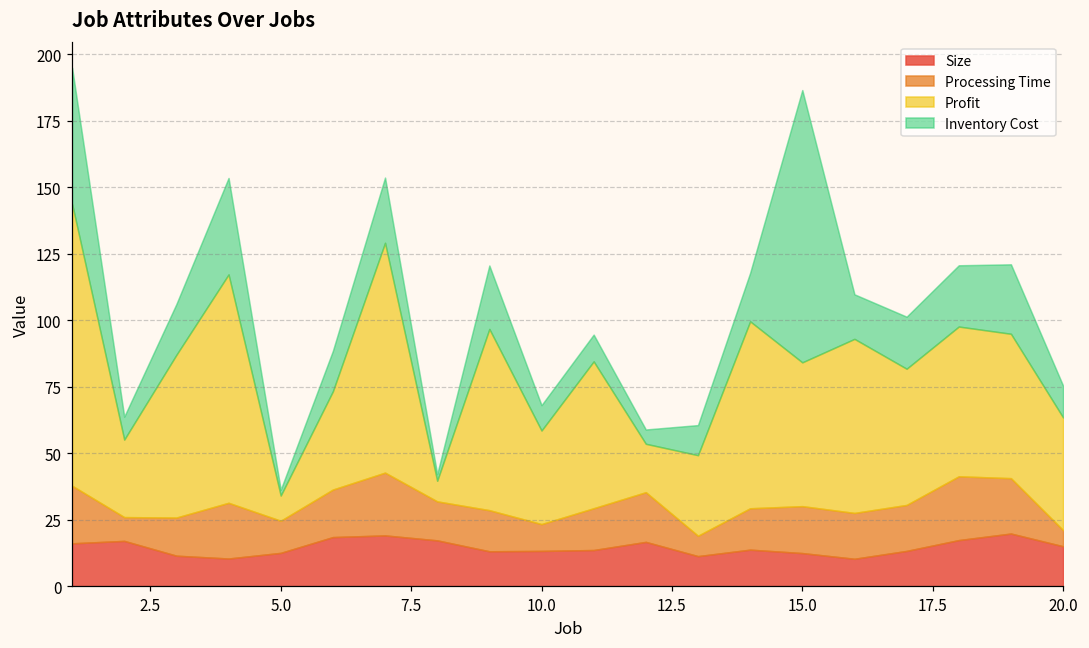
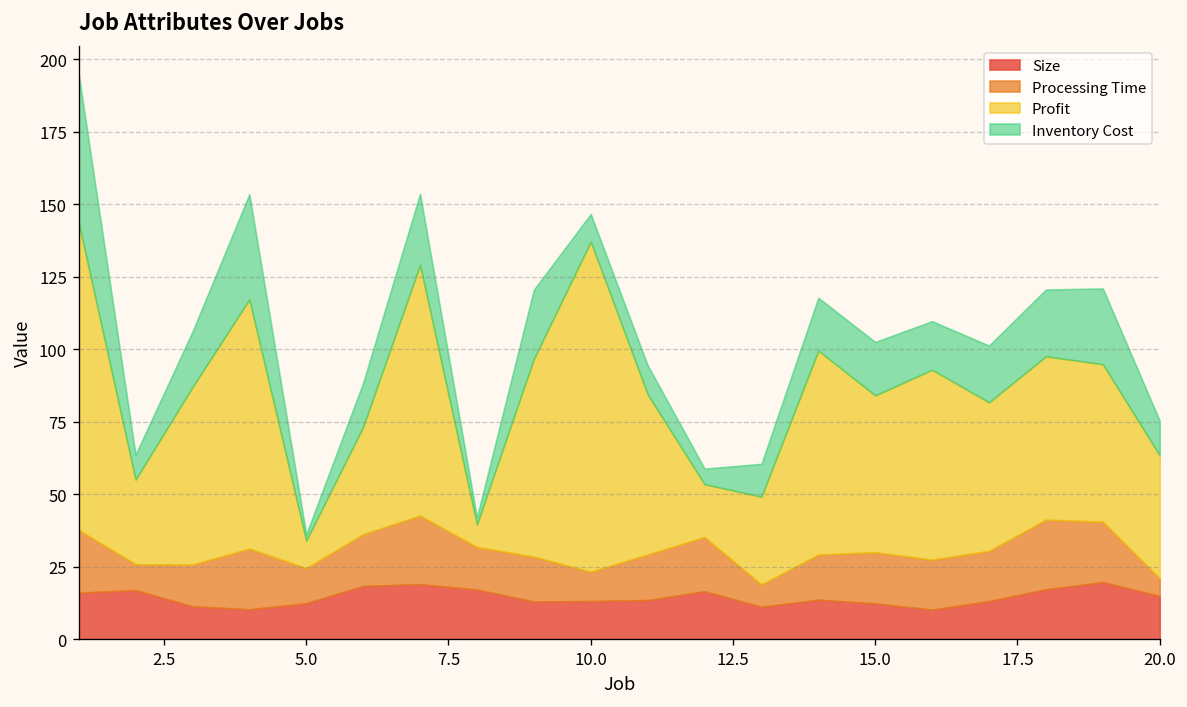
Profit, 10.0: 35 -> 114
Inventory Cost, 15.0: 102 -> 18
